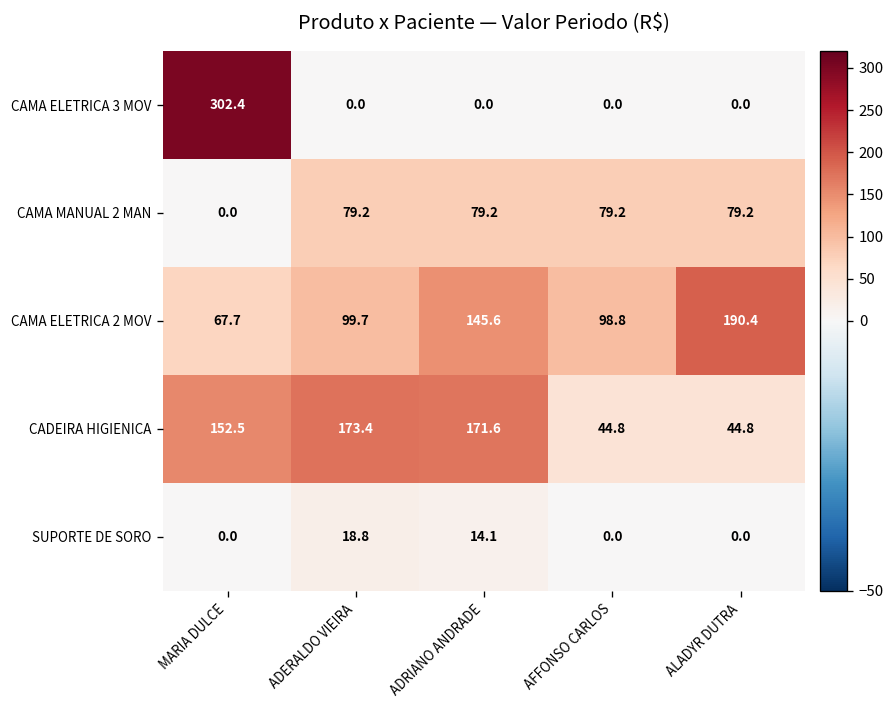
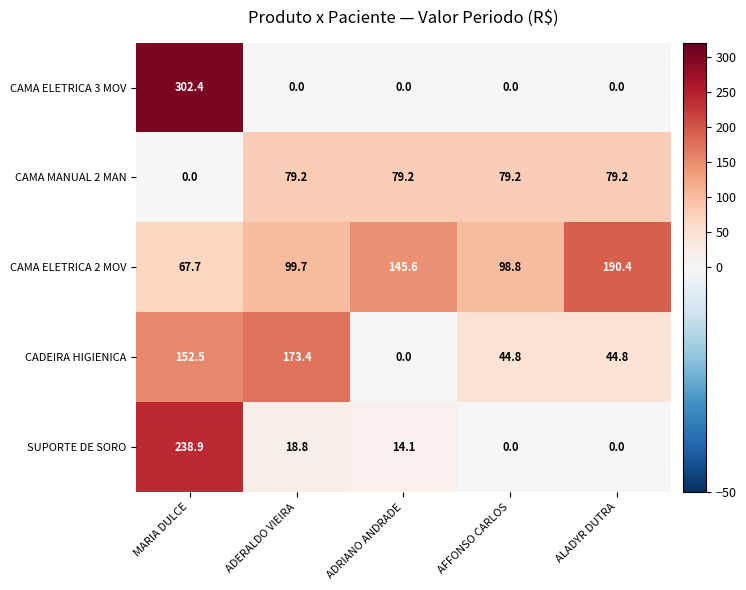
CADEIRA HIGIENICA, ADRIANO ANDRADE: 171.6 -> 0.0
SUPORTE DE SORO, MARIA DULCE: 0.0 -> 238.9
